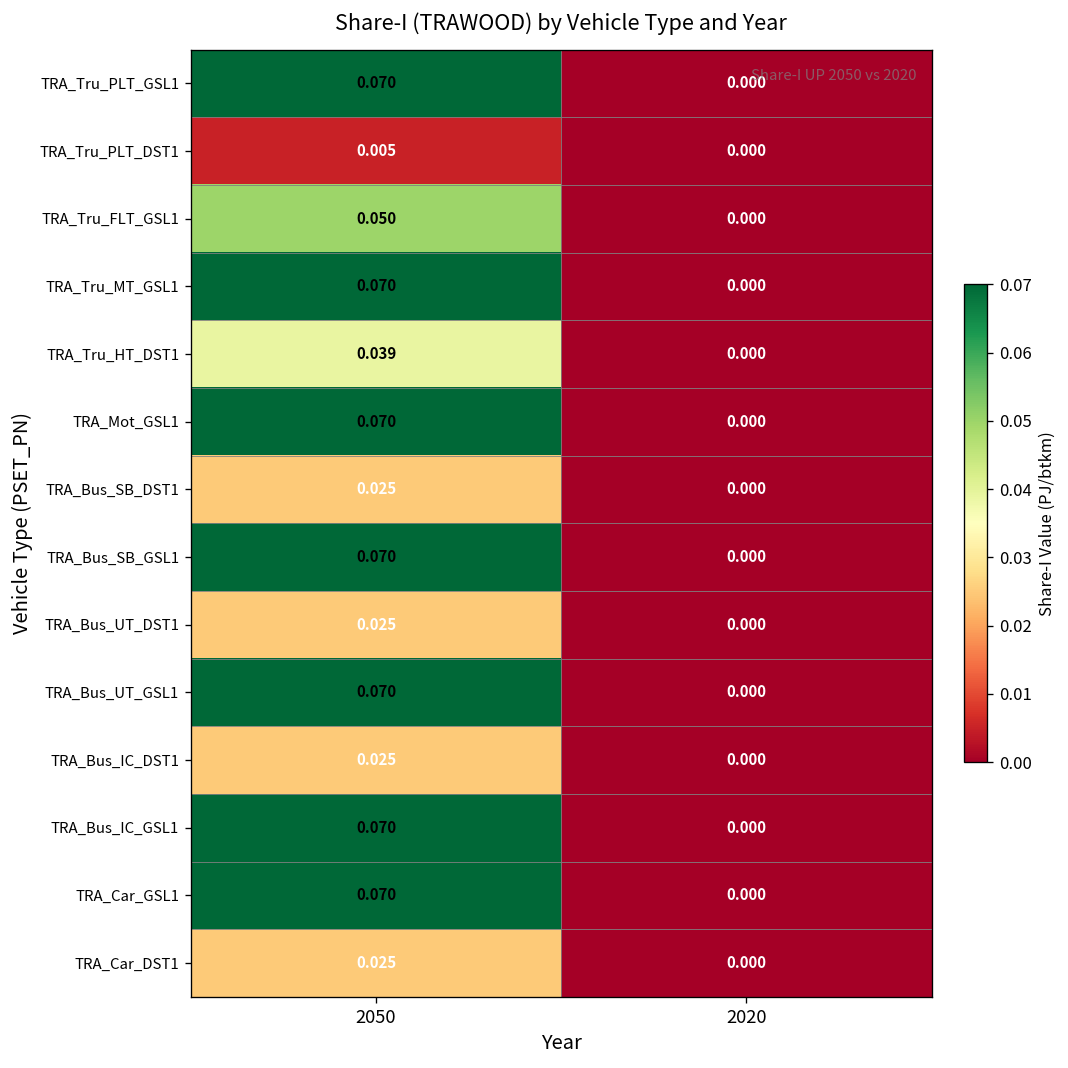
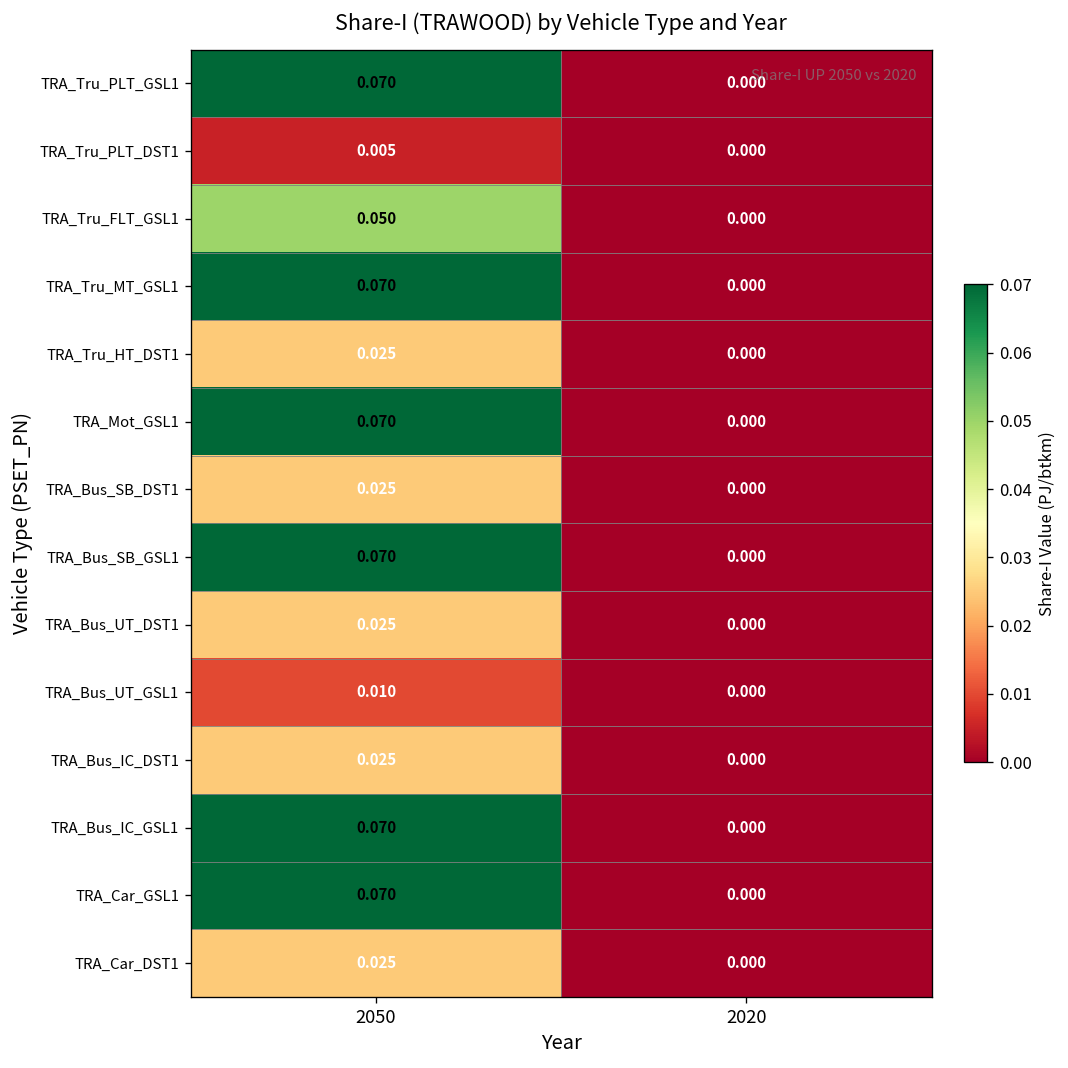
TRA_Tru_HT_DST1, 2050: 0.039 -> 0.025
TRA_Bus_UT_GSL1, 2050: 0.070 -> 0.010
